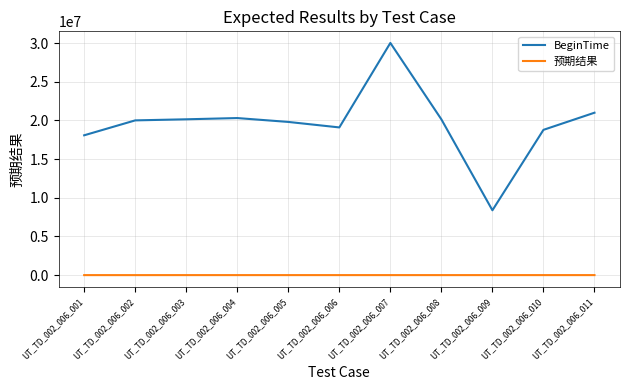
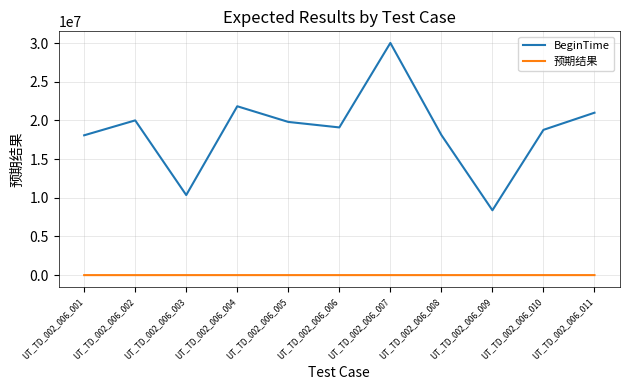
BeginTime, UT_TD_002_006_003: 20000000 -> 10000000
BeginTime, UT_TD_002_006_004: 20000000 -> 22000000
BeginTime, UT_TD_002_006_008: 20000000 -> 18000000
